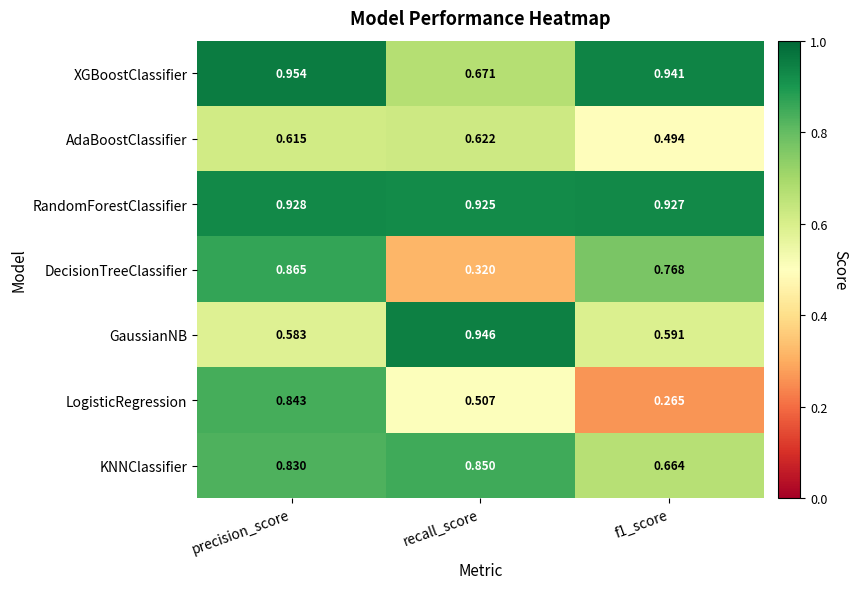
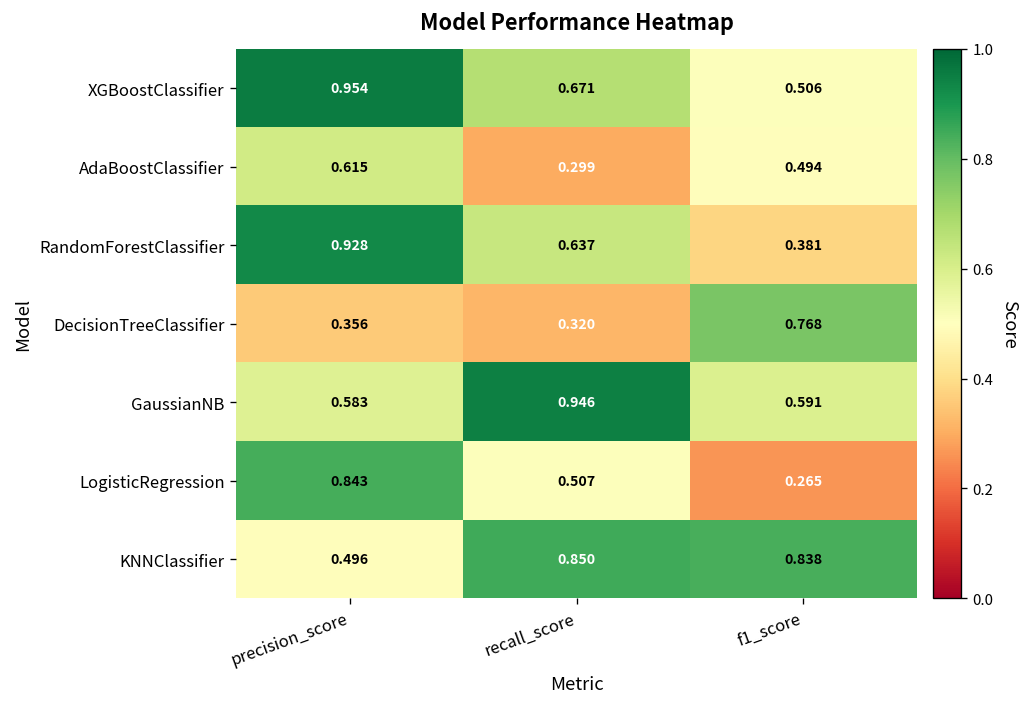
XGBoostClassifier, f1_score: 0.941 -> 0.506
AdaBoostClassifier, recall_score: 0.622 -> 0.299
RandomForestClassifier, recall_score: 0.925 -> 0.637
RandomForestClassifier, f1_score: 0.927 -> 0.381
DecisionTreeClassifier, precision_score: 0.865 -> 0.356
KNNClassifier, precision_score: 0.830 -> 0.496
KNNClassifier, f1_score: 0.664 -> 0.838
